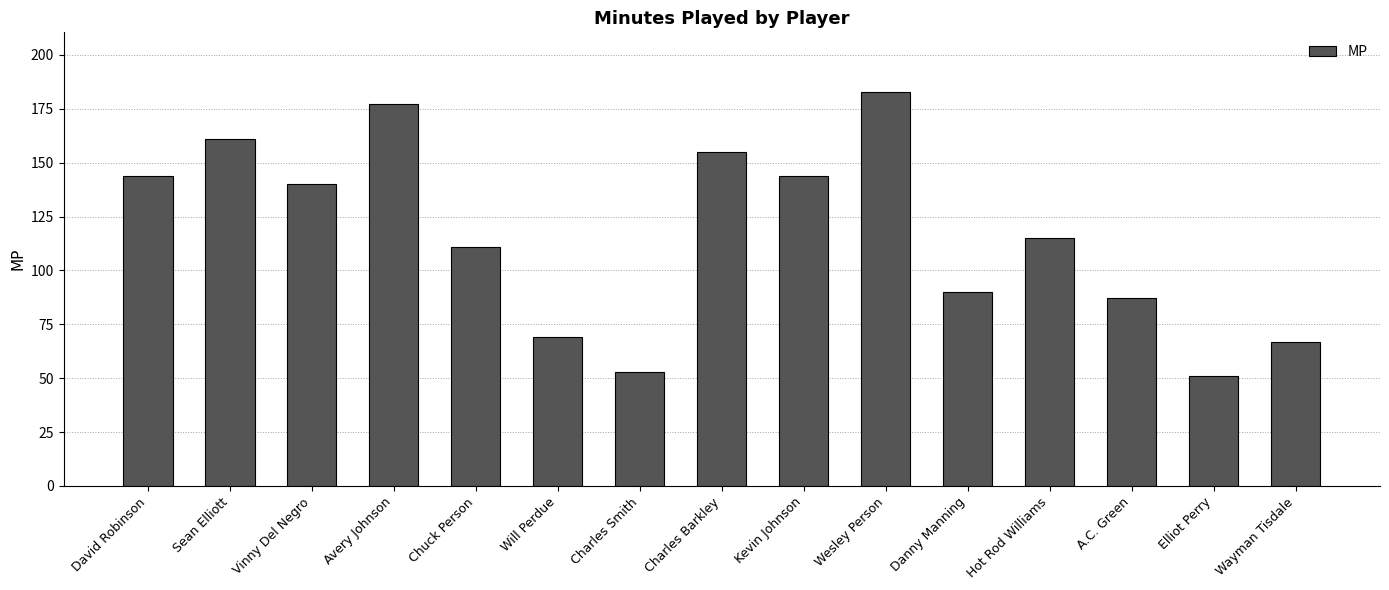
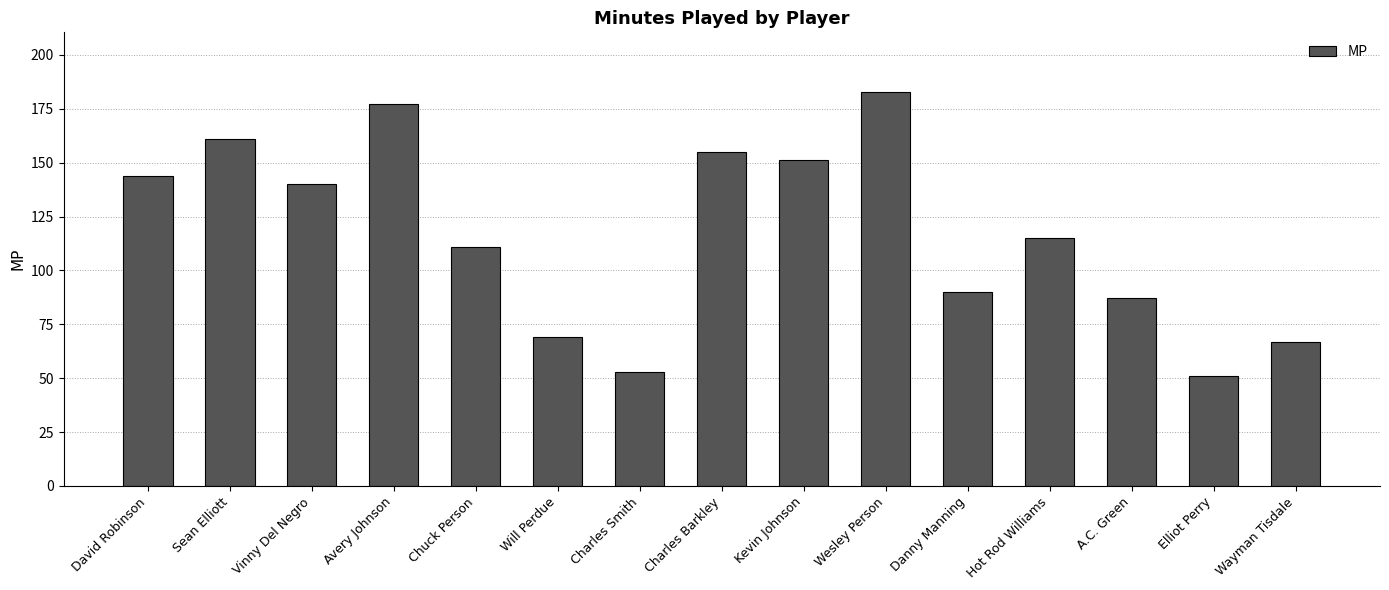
Kevin Johnson: 144 -> 151
